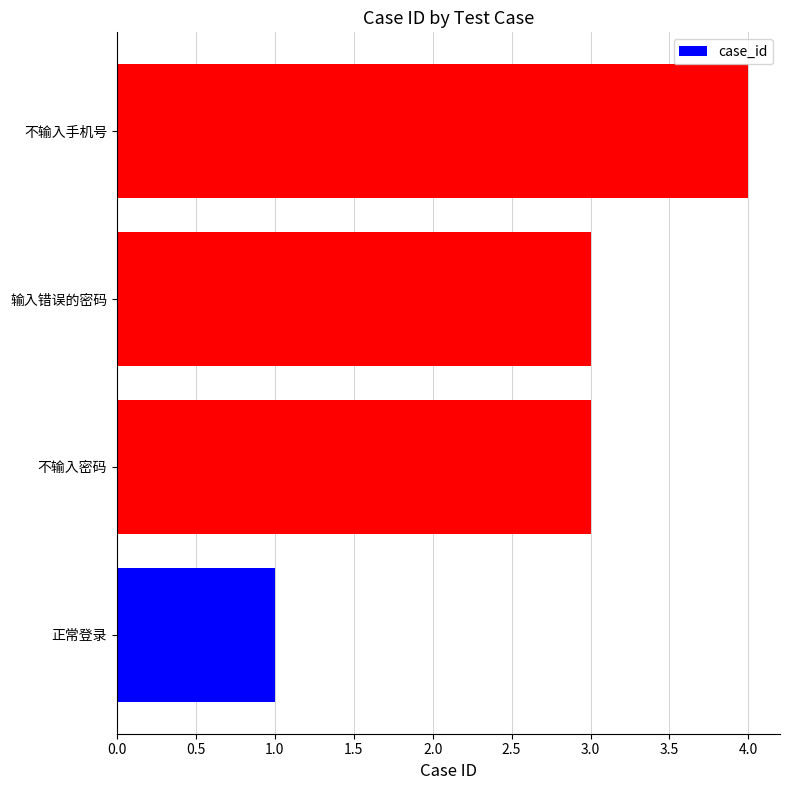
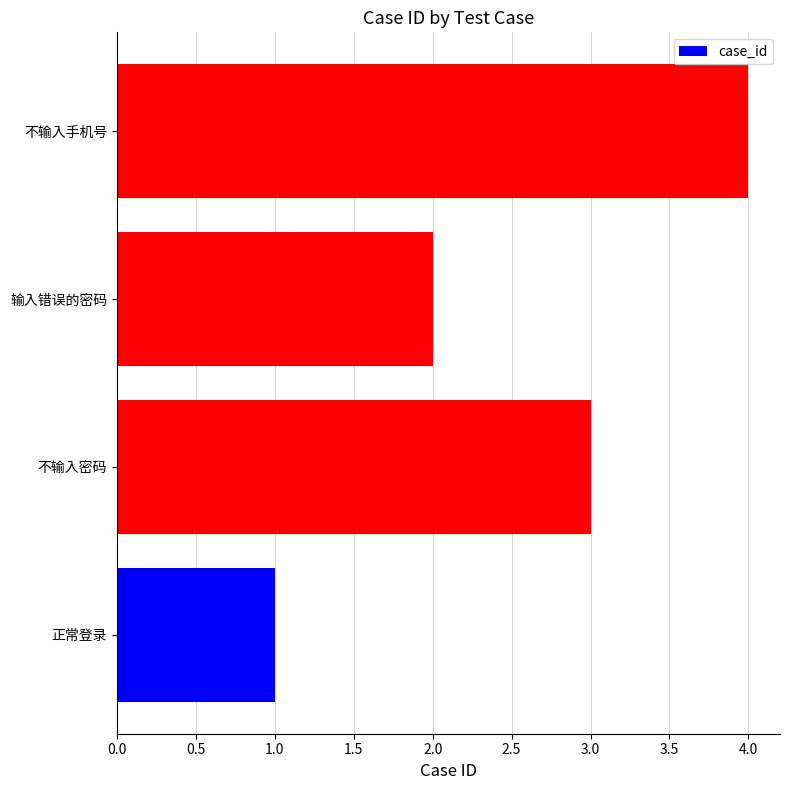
输入错误的密码: 3 -> 2
